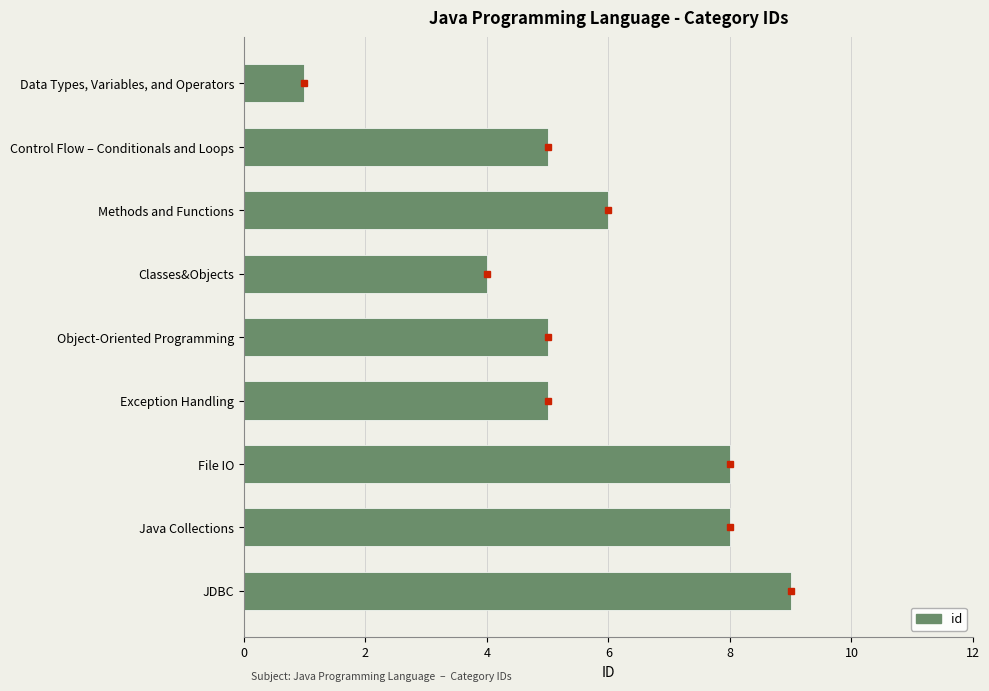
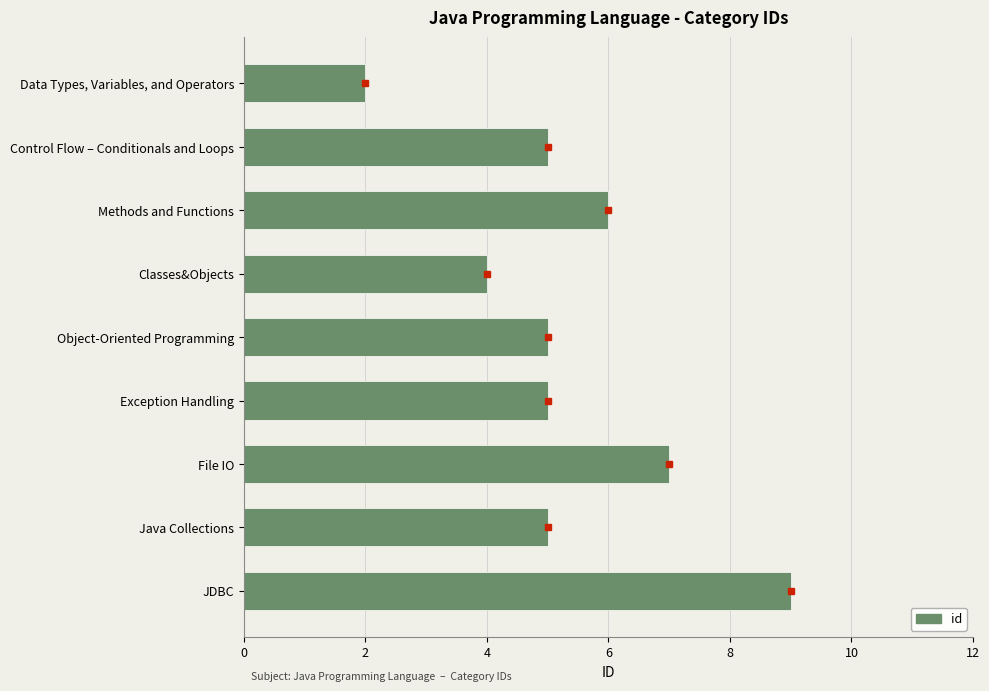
id, Data Types, Variables, and Operators: 1 -> 2
id, File IO: 8 -> 7
id, Java Collections: 8 -> 5
